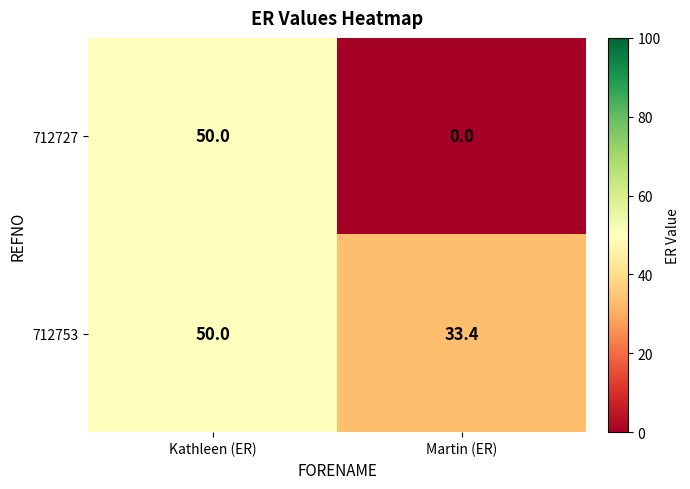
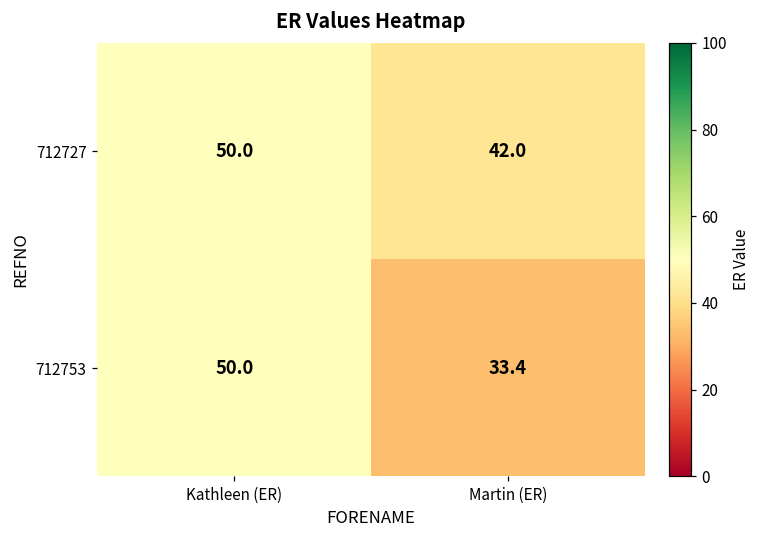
712727, Martin (ER): 0.0 -> 42.0
